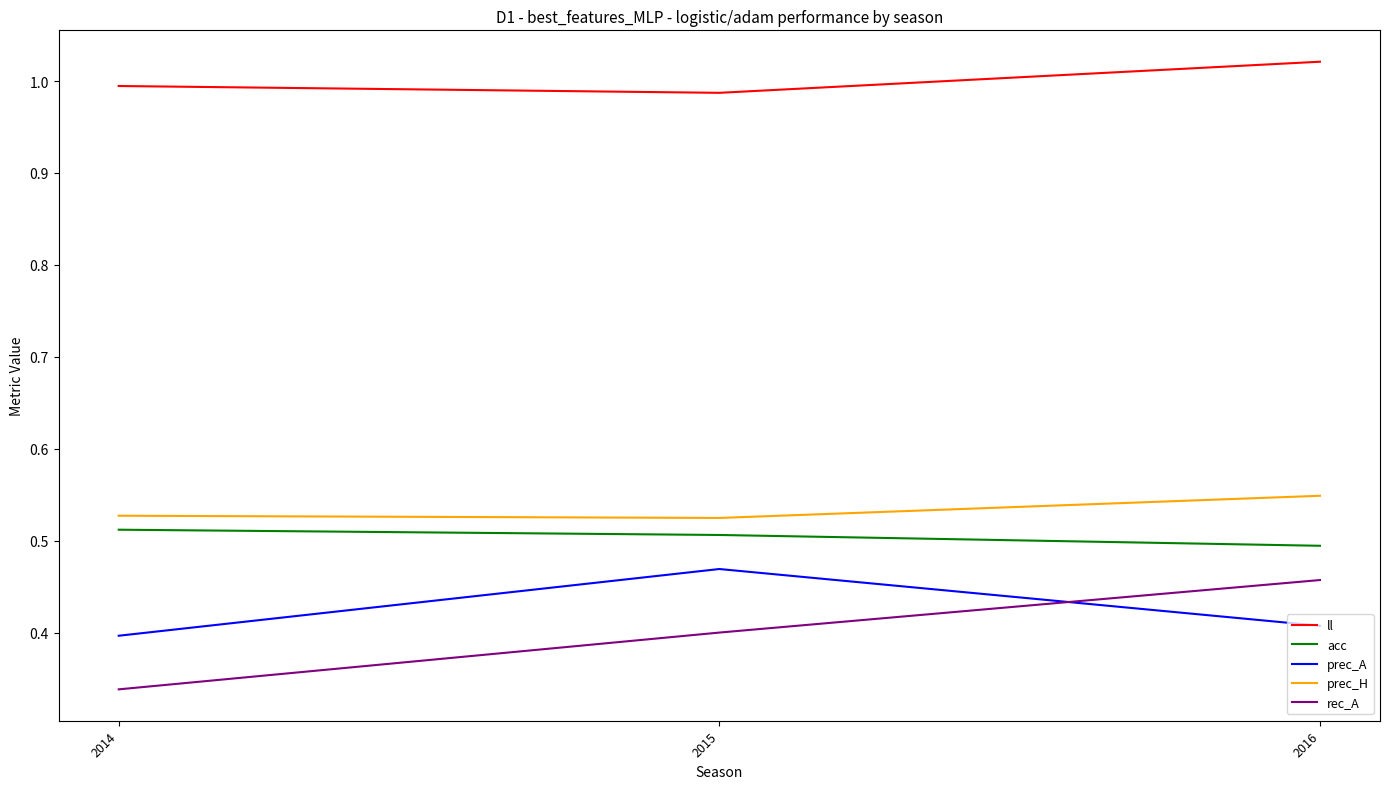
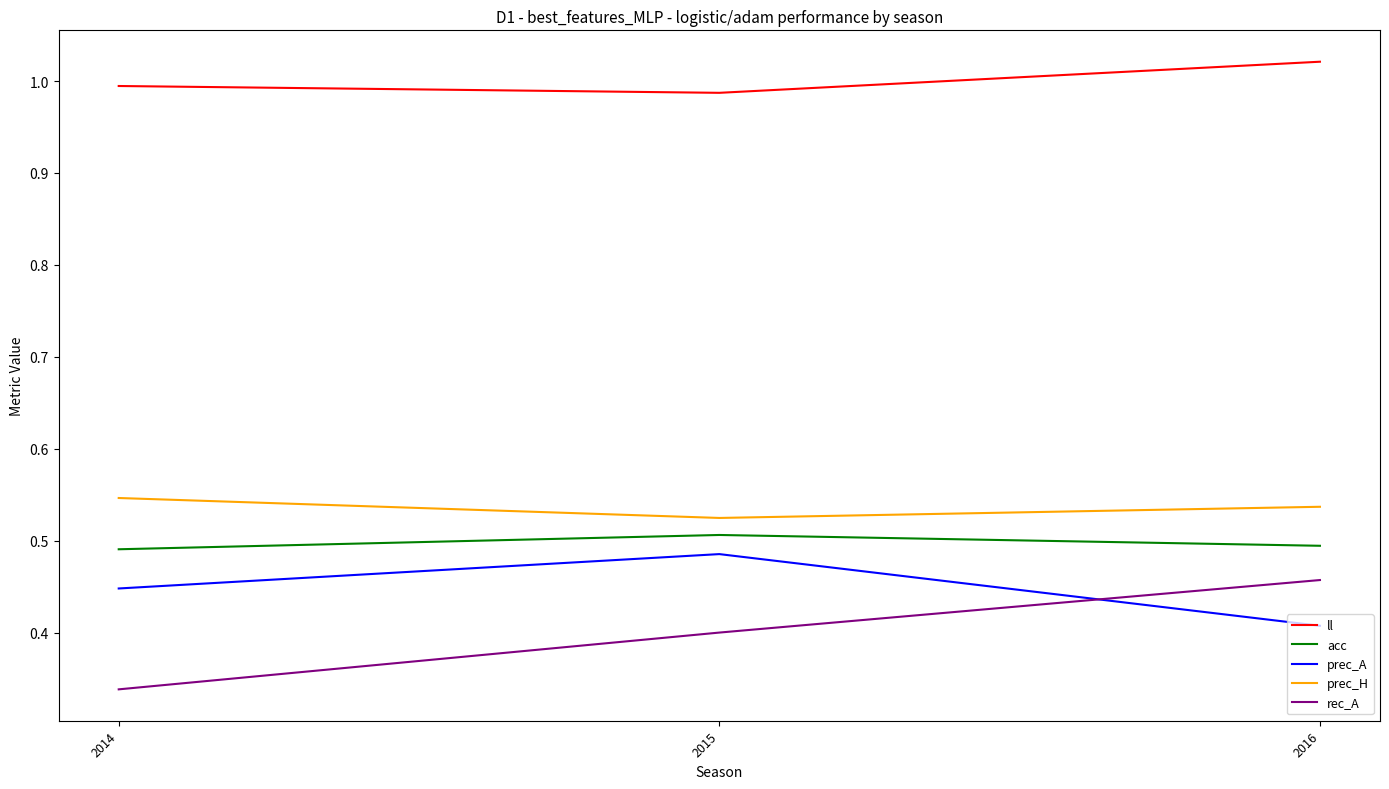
acc, 2014: 0.51 -> 0.49
prec_A, 2014: 0.40 -> 0.45
prec_H, 2014: 0.53 -> 0.55
prec_A, 2015: 0.47 -> 0.49
prec_H, 2016: 0.55 -> 0.54
